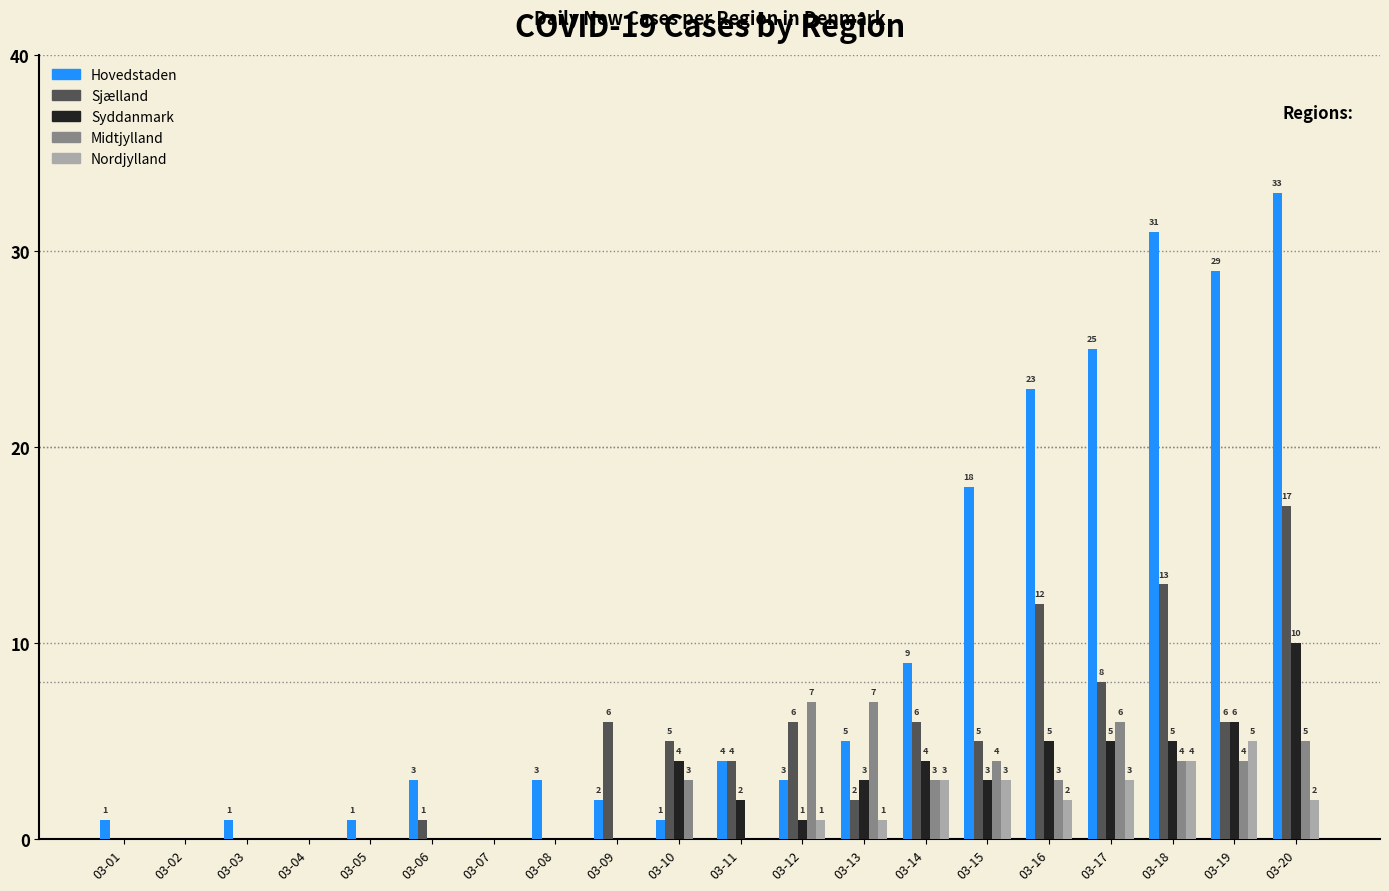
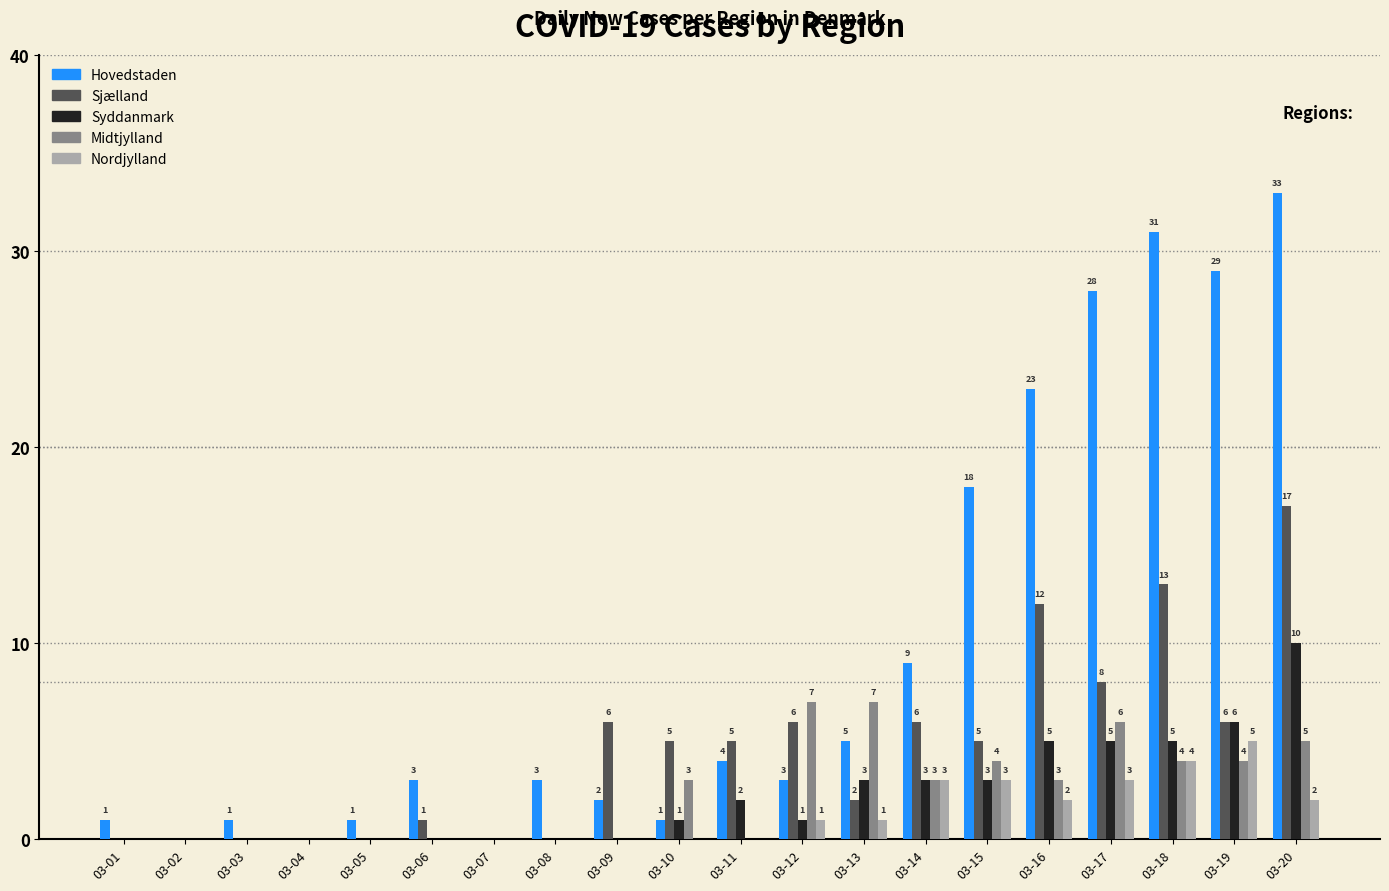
Syddanmark, 03-10: 4 -> 1
Sjælland, 03-11: 4 -> 5
Syddanmark, 03-14: 4 -> 3
Hovedstaden, 03-17: 25 -> 28
